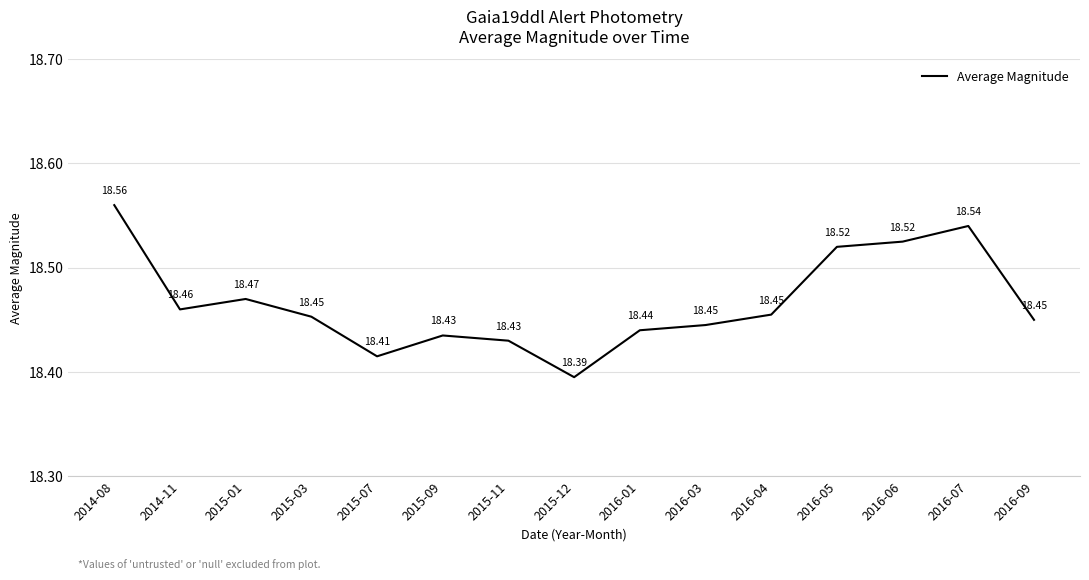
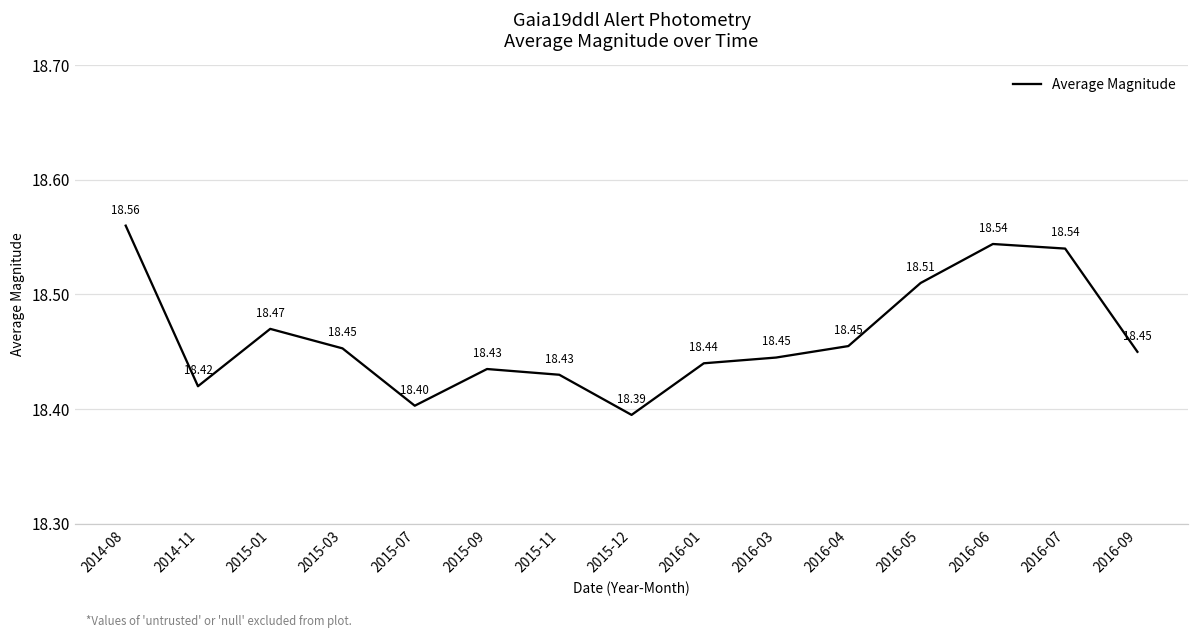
2014-11: 18.46 -> 18.42
2015-07: 18.41 -> 18.40
2016-05: 18.52 -> 18.51
2016-06: 18.52 -> 18.54
